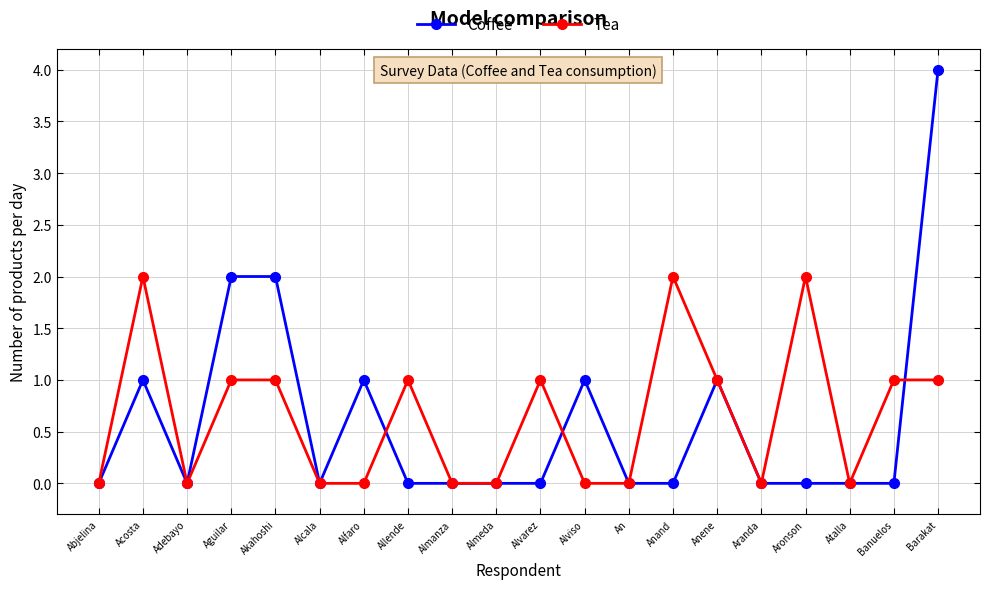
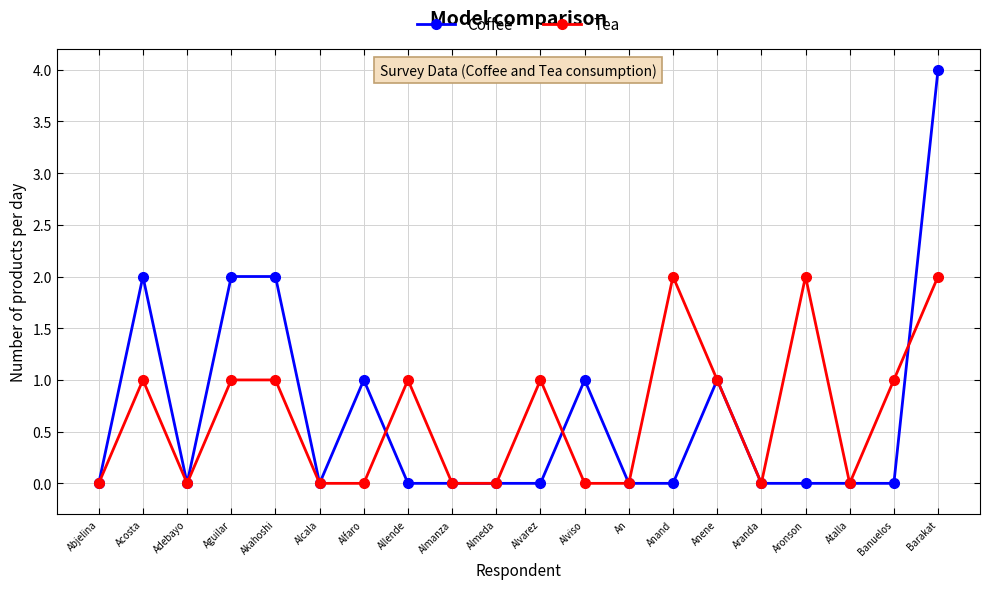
Coffee, Acosta: 1 -> 2
Tea, Acosta: 2 -> 1
Tea, Barakat: 1 -> 2
